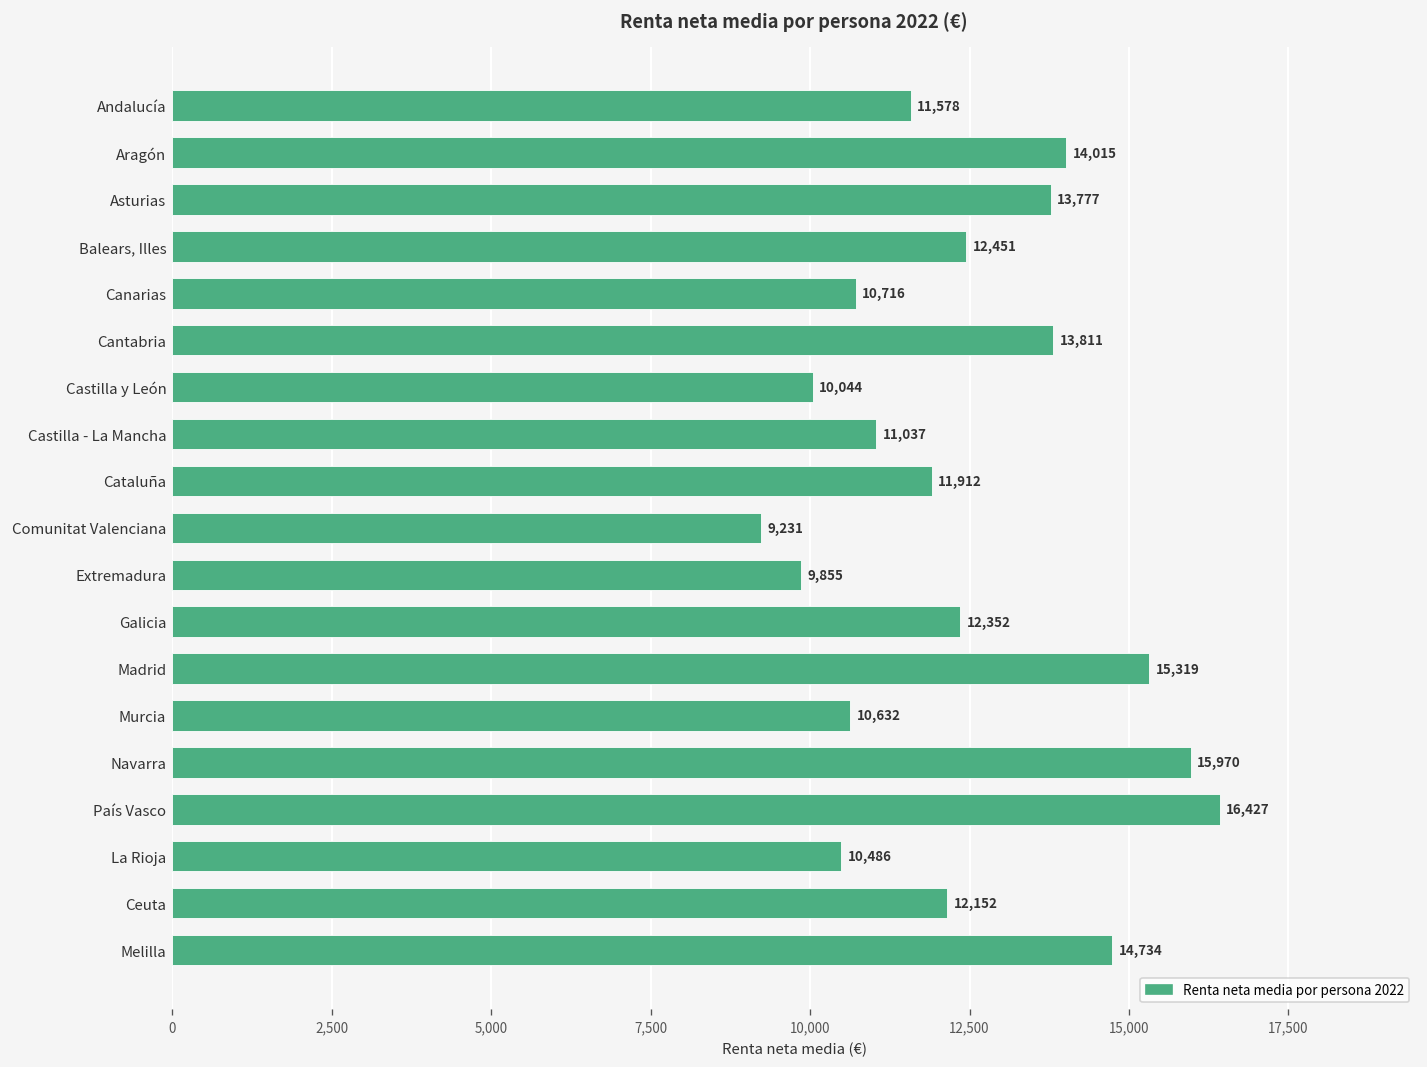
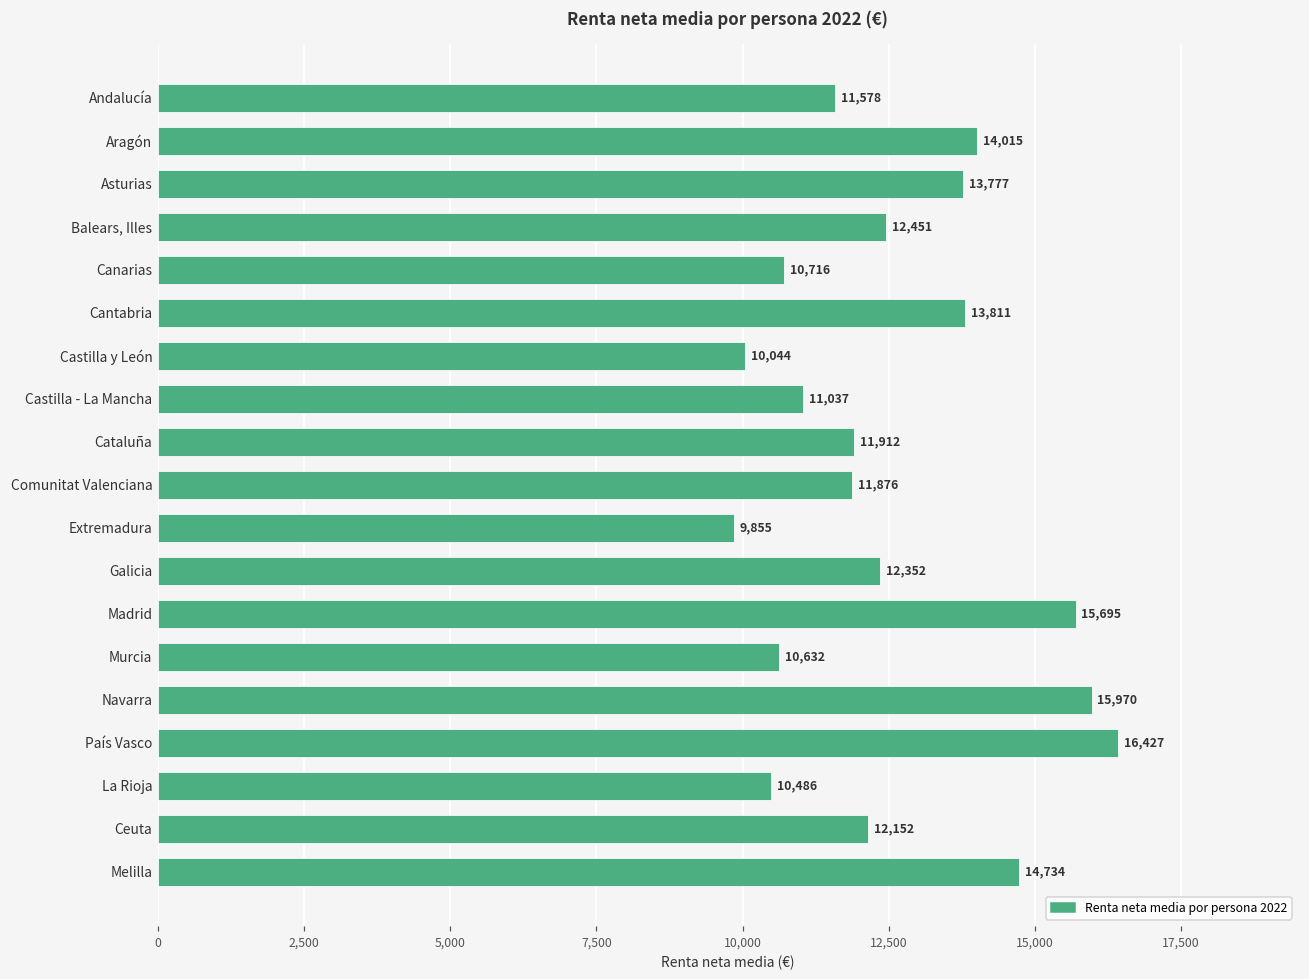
Comunitat Valenciana: 9,231 -> 11,876
Madrid: 15,319 -> 15,695
